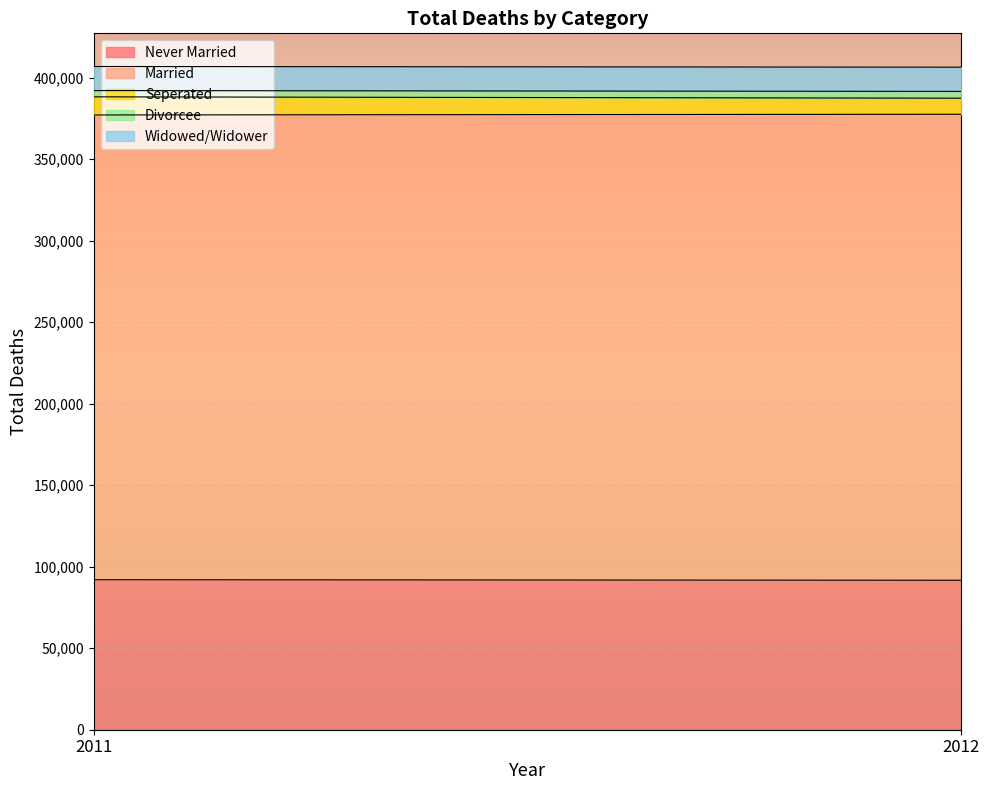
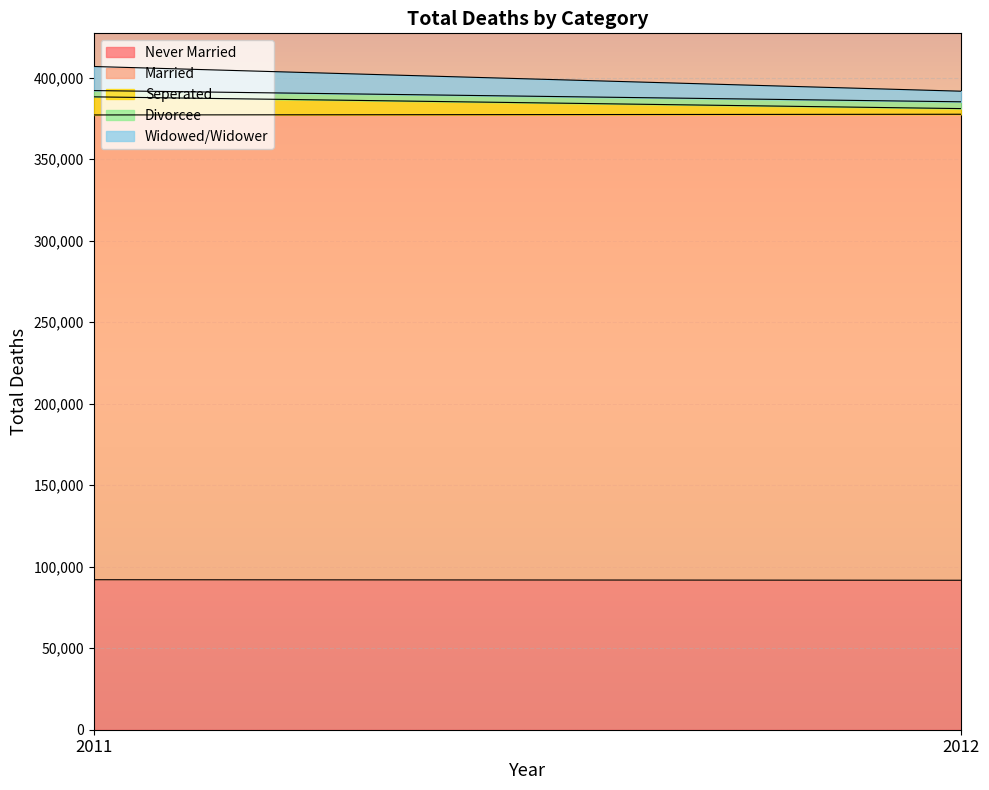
Seperated, 2012: 10,000 -> 3,000
Widowed/Widower, 2012: 15,000 -> 6,000
